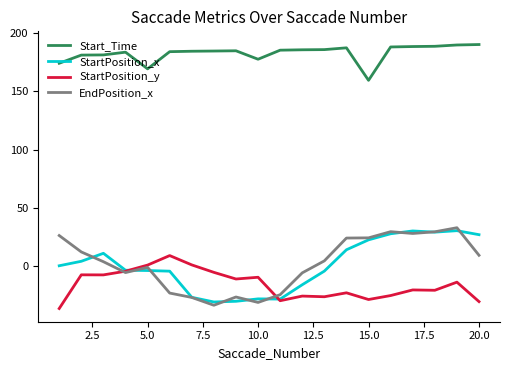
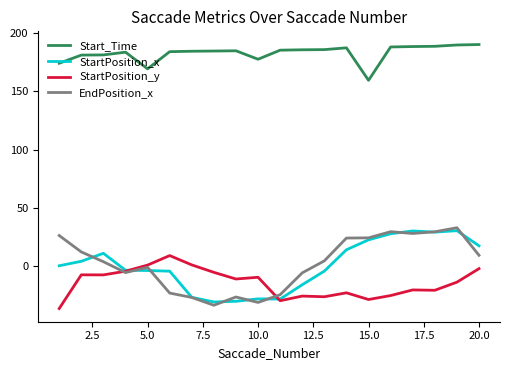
StartPosition_x, 20.0: 27 -> 17
StartPosition_y, 20.0: -30 -> -2
